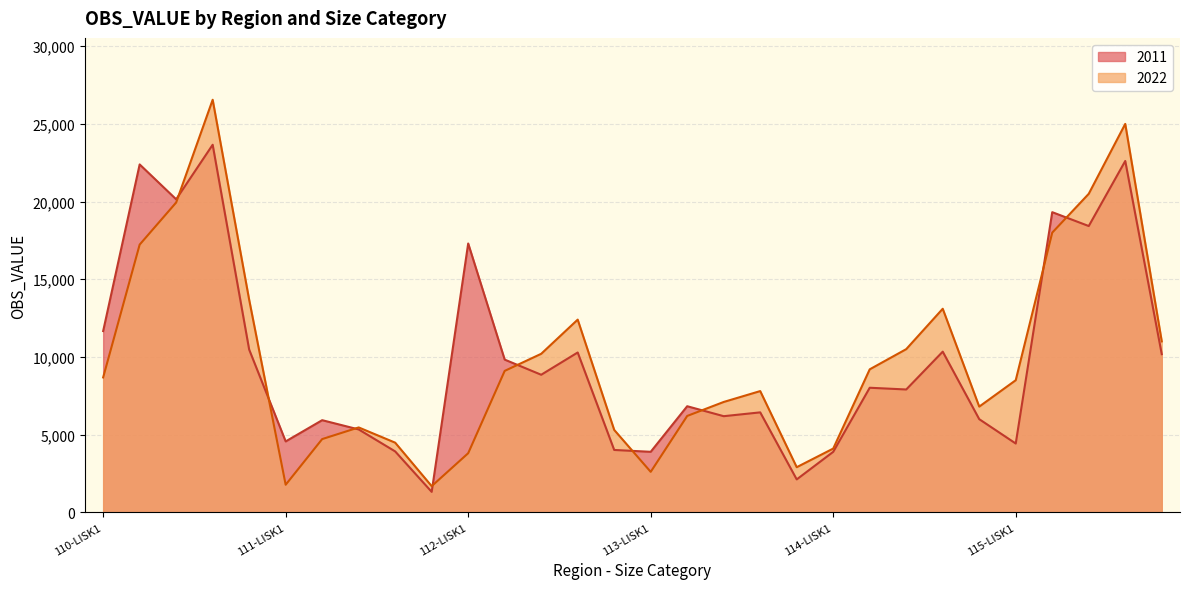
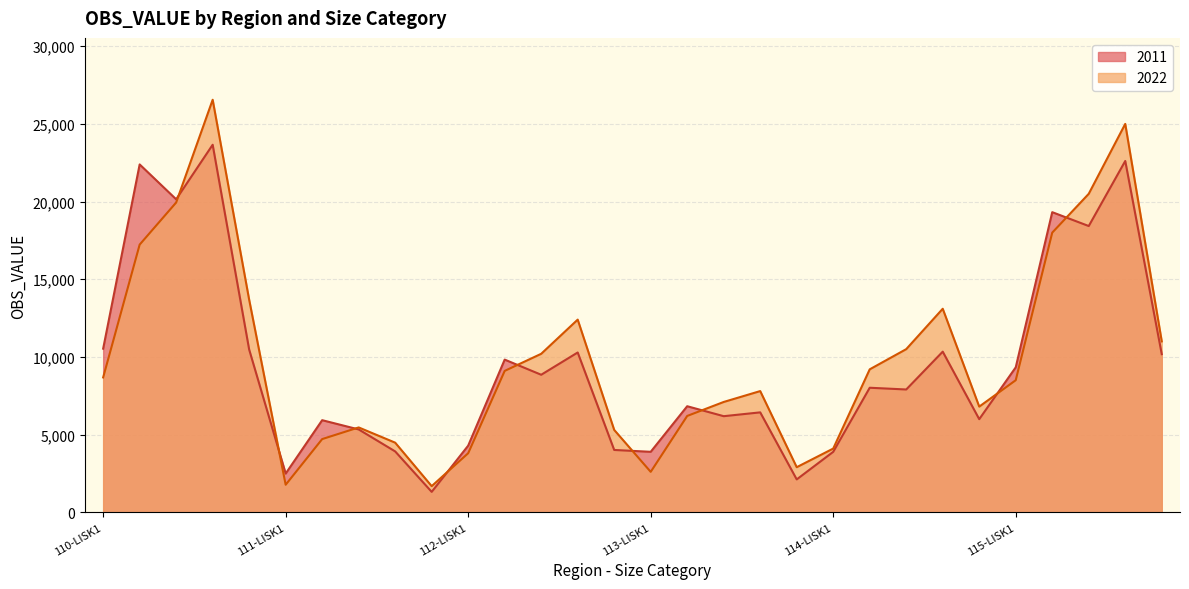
2011, 110-LISK1: 11,700 -> 10,500
2011, 111-LISK1: 4,600 -> 2,500
2011, 112-LISK1: 17,300 -> 4,300
2011, 115-LISK1: 4,400 -> 9,300
